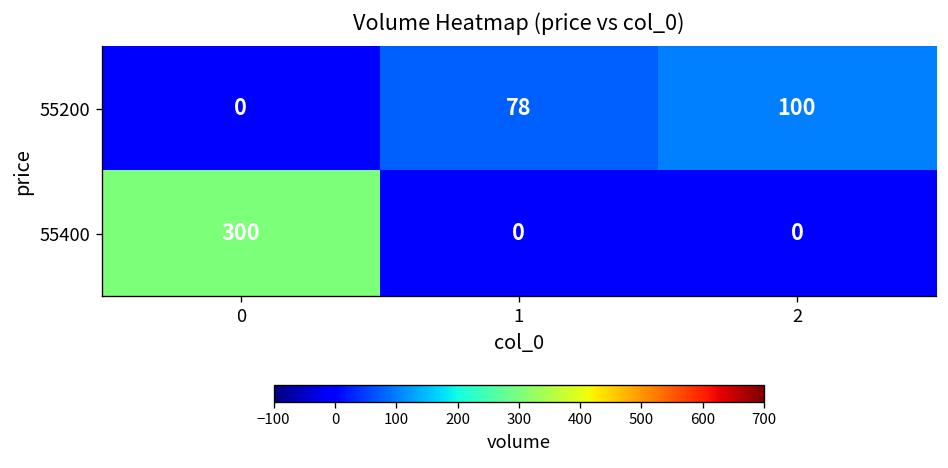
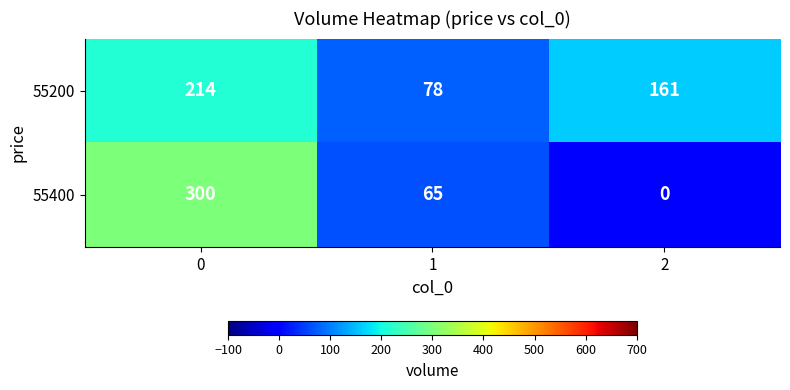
55200, 0: 0 -> 214
55200, 2: 100 -> 161
55400, 1: 0 -> 65
